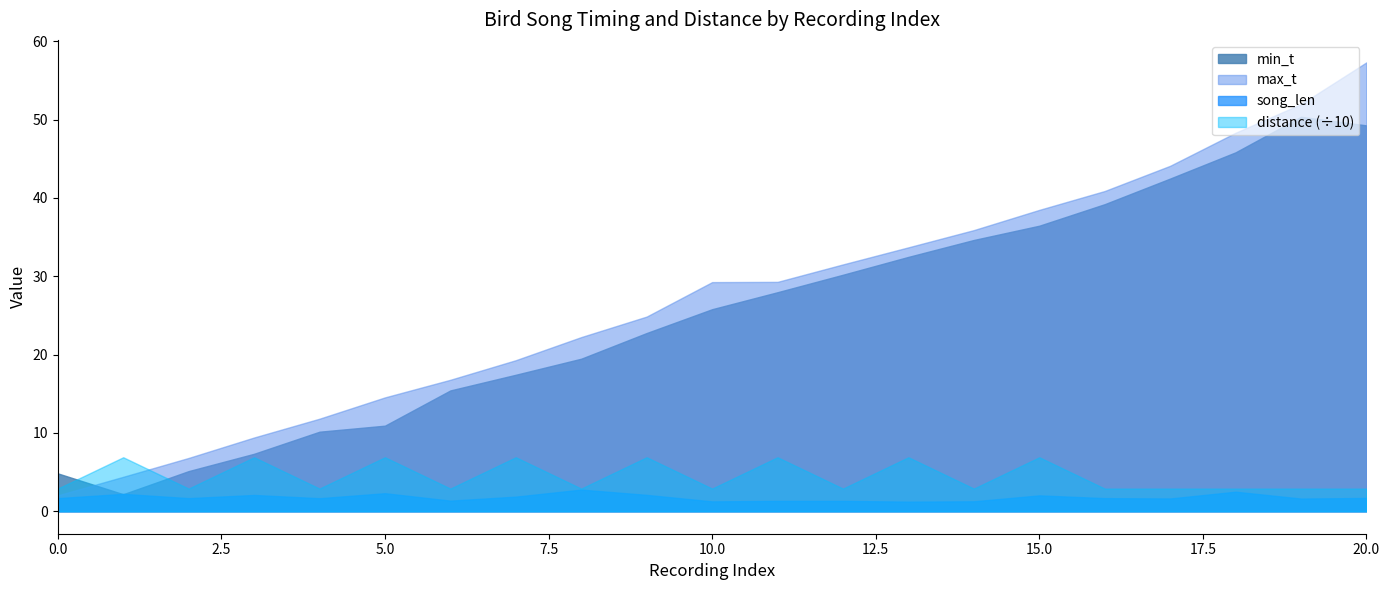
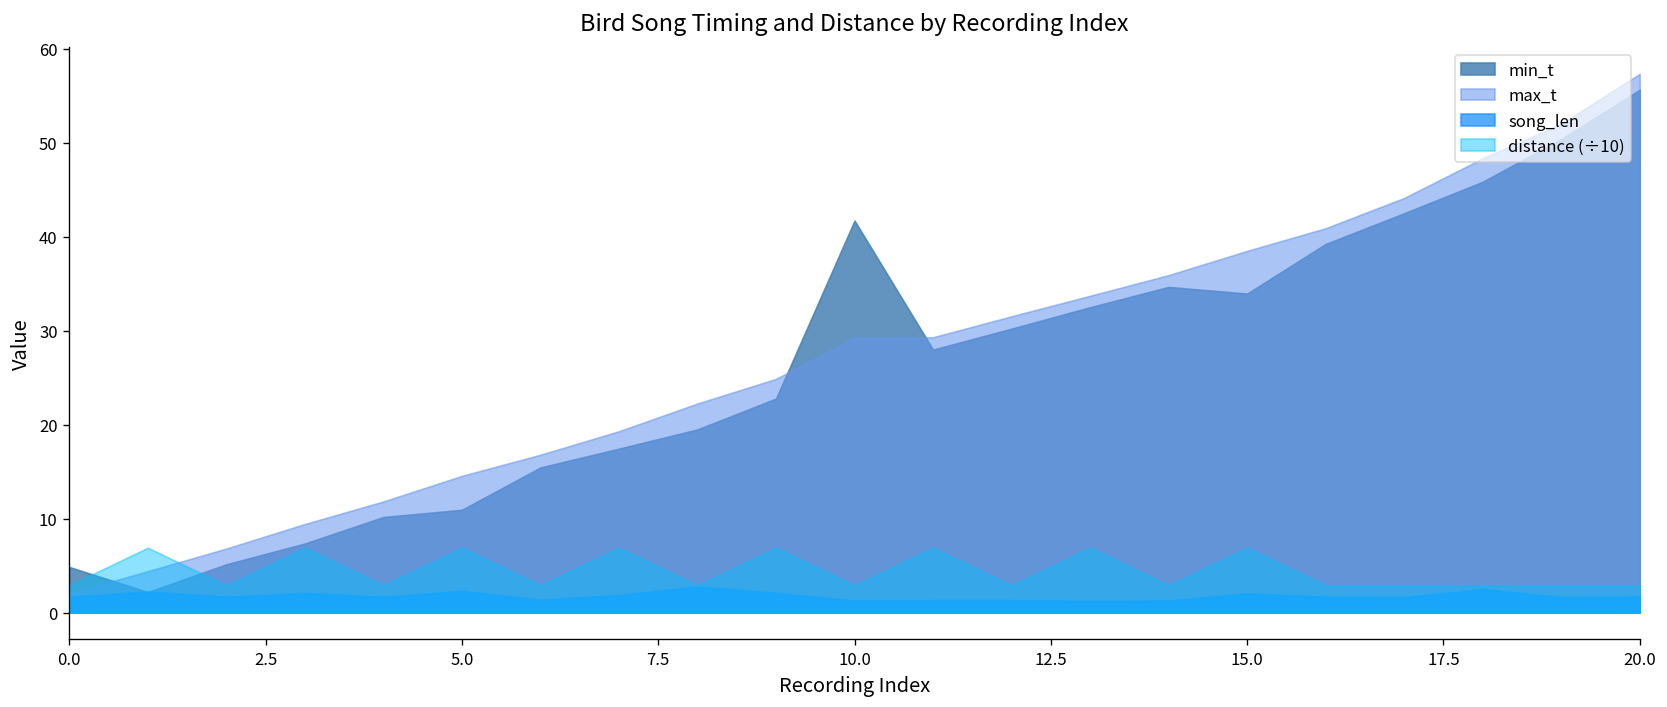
min_t, 10.0: 26 -> 42
min_t, 15.0: 36 -> 34
min_t, 20.0: 49 -> 56
